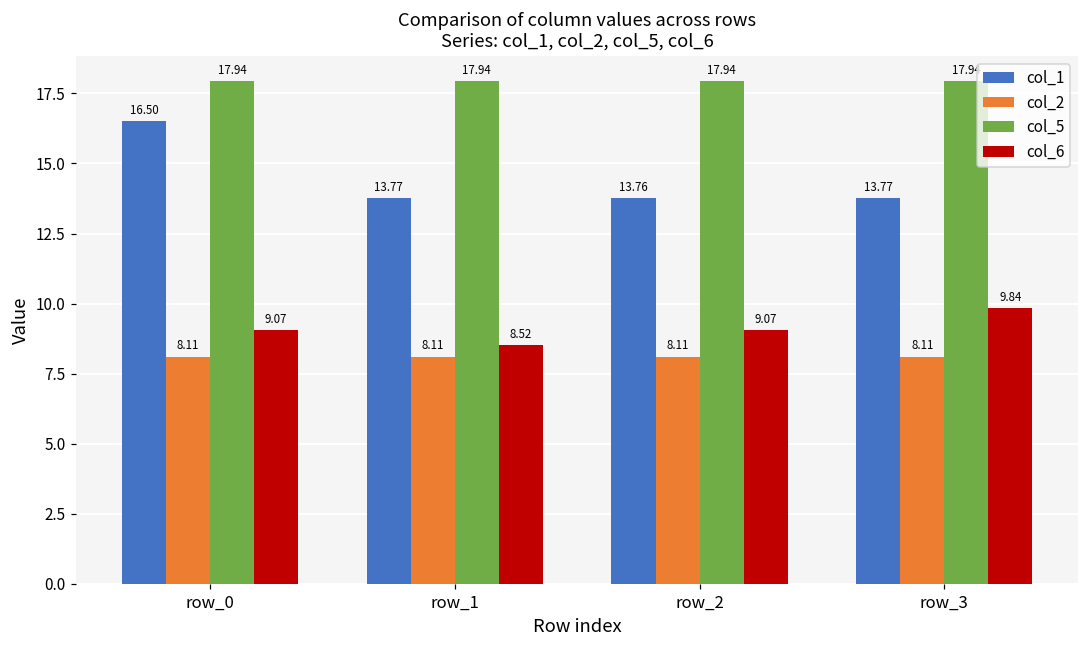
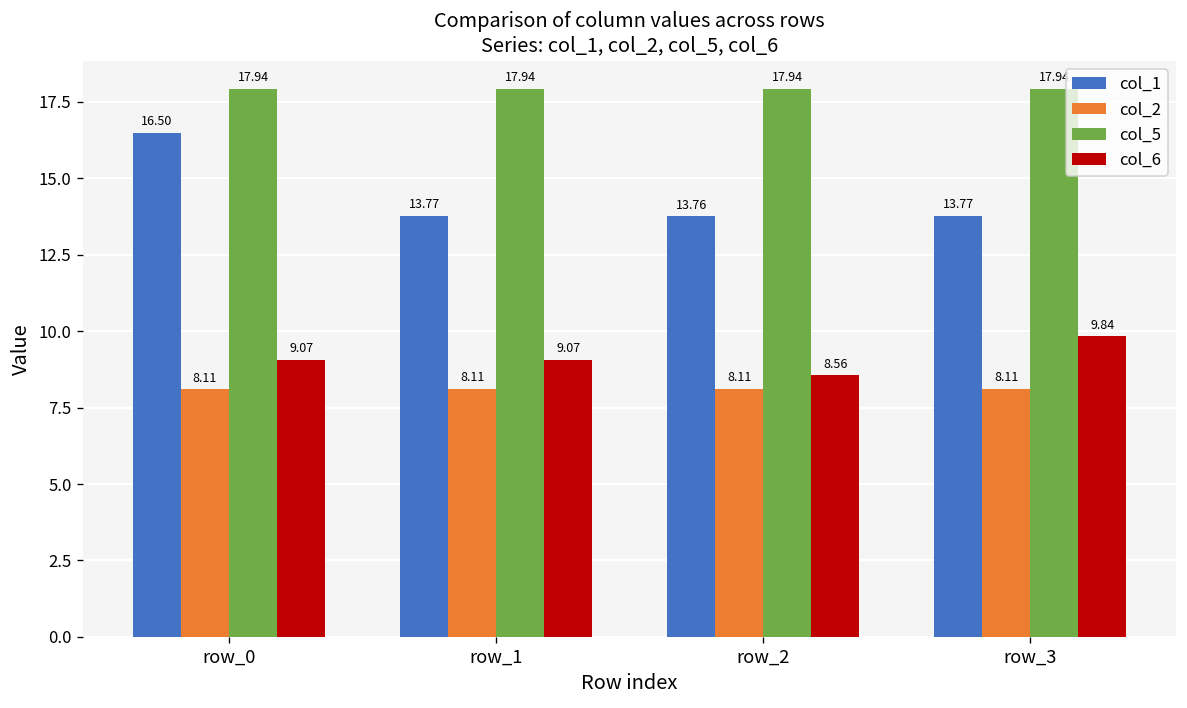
col_6, row_1: 8.52 -> 9.07
col_6, row_2: 9.07 -> 8.56
